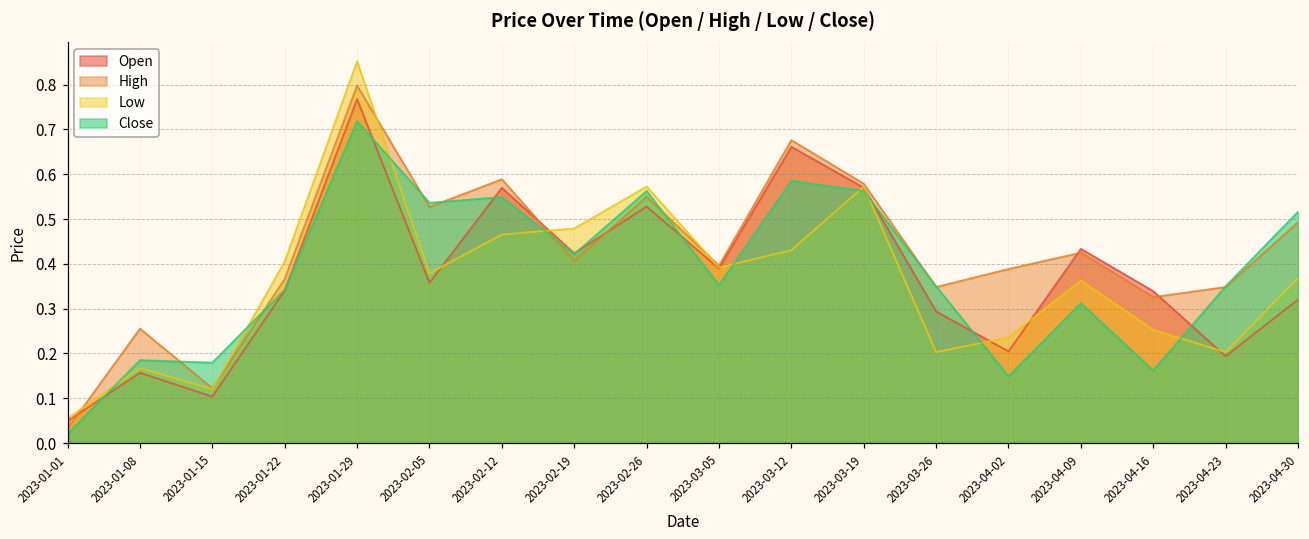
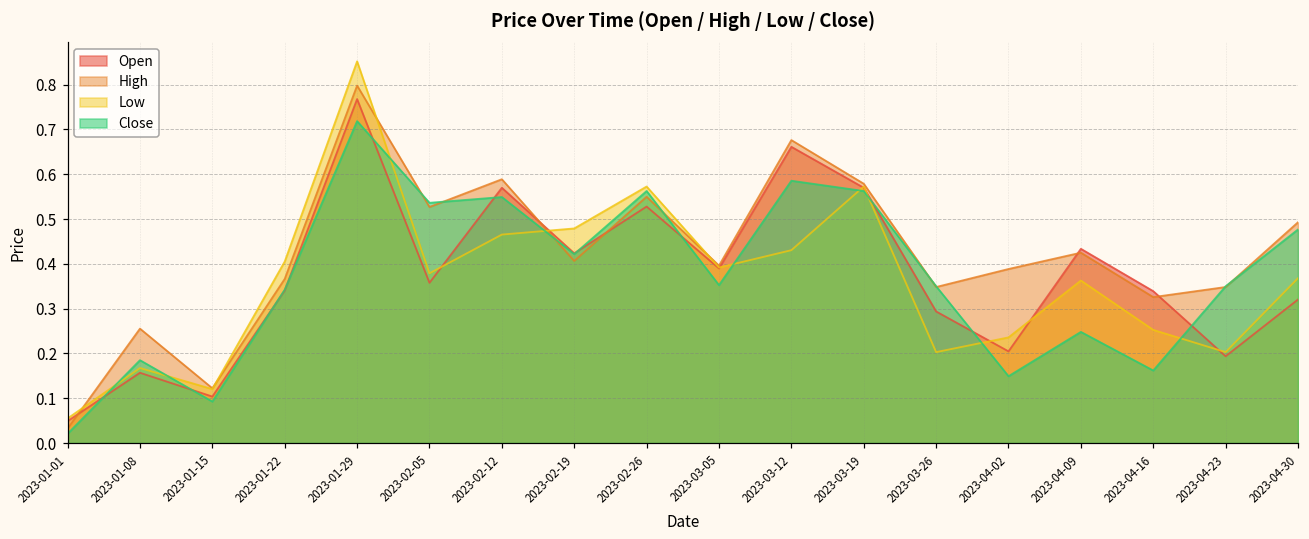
Close, 2023-01-15: 0.18 -> 0.09
Close, 2023-04-09: 0.31 -> 0.25
Close, 2023-04-30: 0.52 -> 0.48
